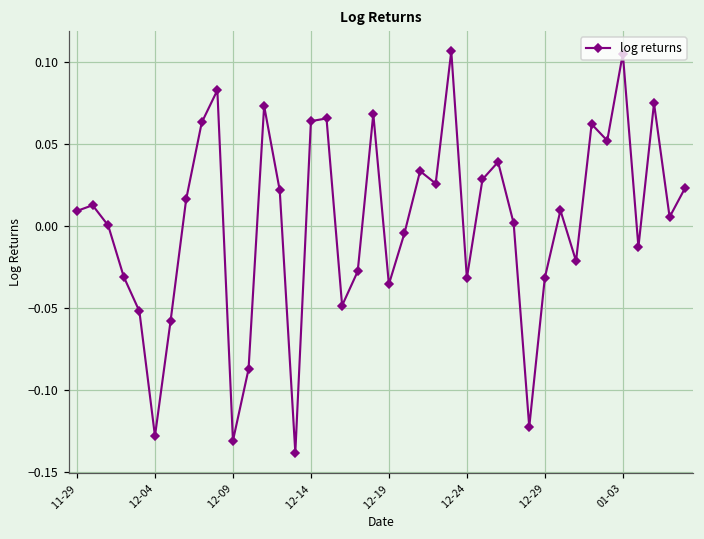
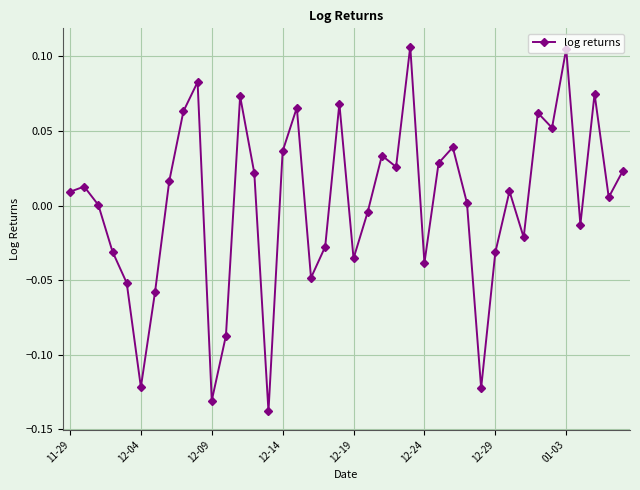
12-04: -0.128 -> -0.122
12-14: 0.064 -> 0.036
12-24: -0.032 -> -0.038
